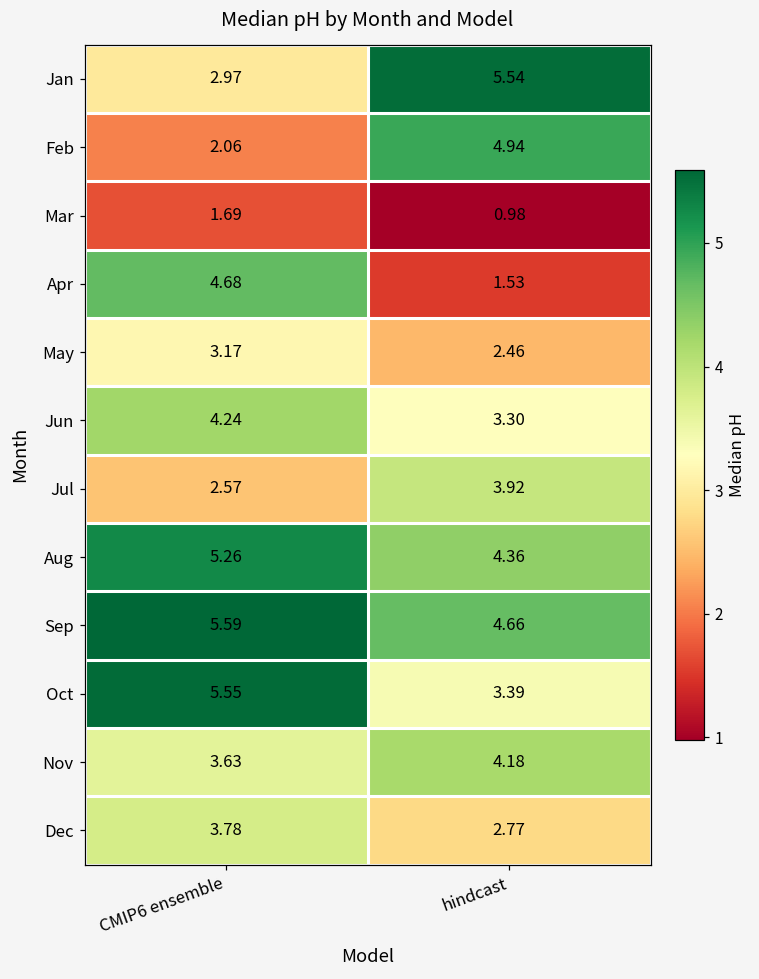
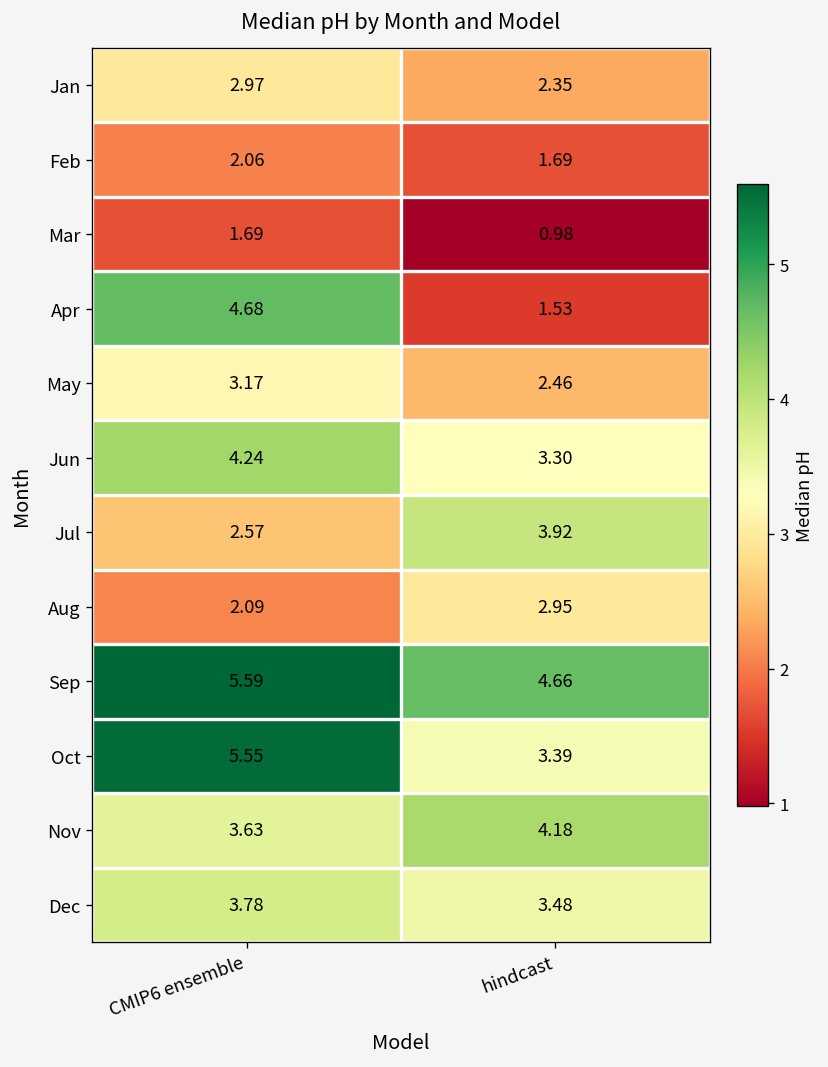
Jan, hindcast: 5.54 -> 2.35
Feb, hindcast: 4.94 -> 1.69
Aug, CMIP6 ensemble: 5.26 -> 2.09
Aug, hindcast: 4.36 -> 2.95
Dec, hindcast: 2.77 -> 3.48
